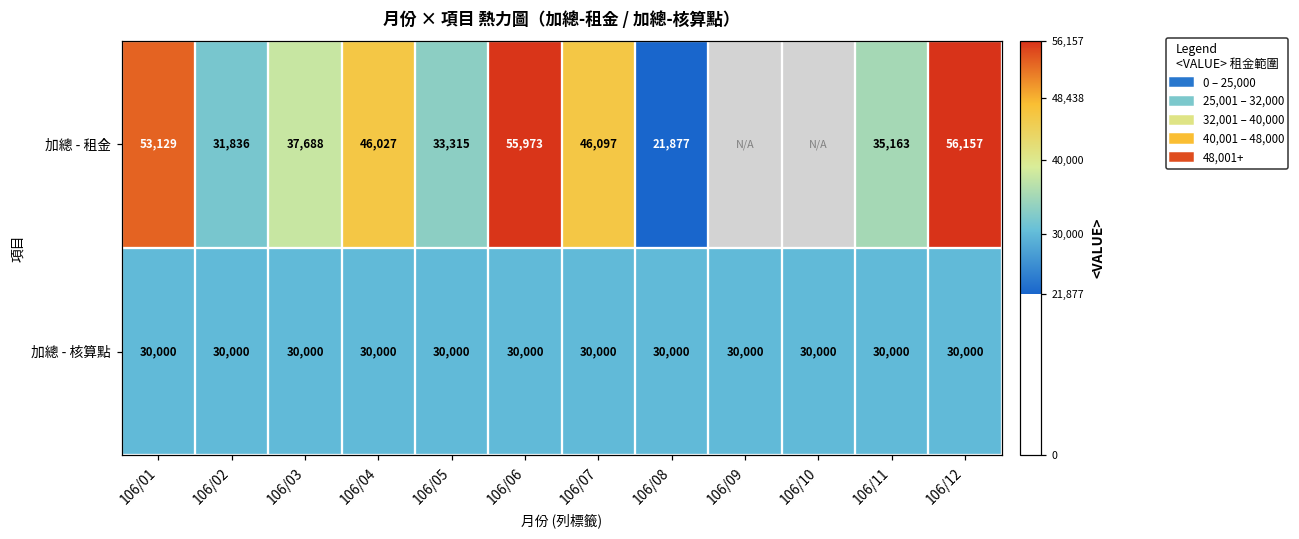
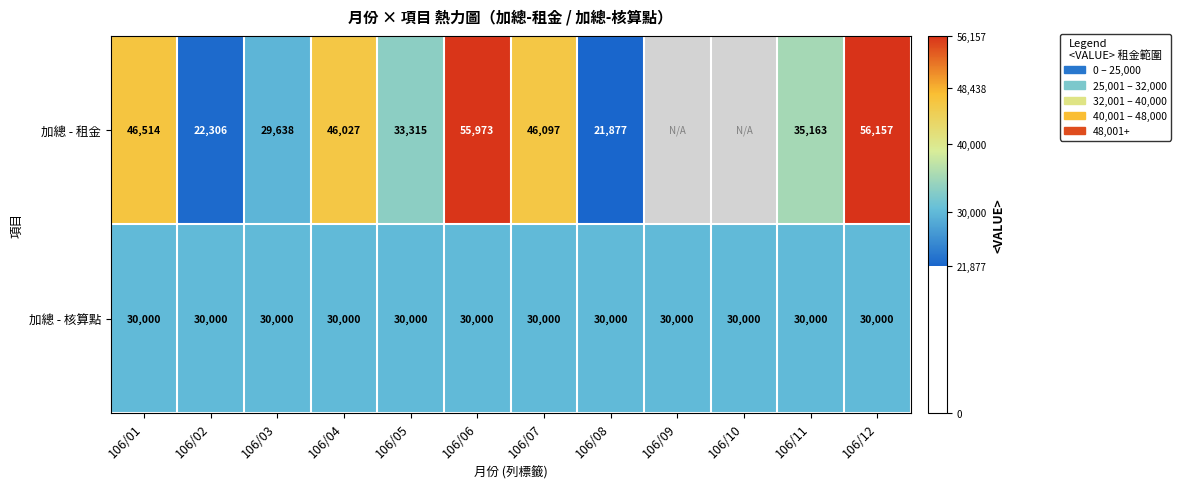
加總 - 租金, 106/01: 53,129 -> 46,514
加總 - 租金, 106/02: 31,836 -> 22,306
加總 - 租金, 106/03: 37,688 -> 29,638
